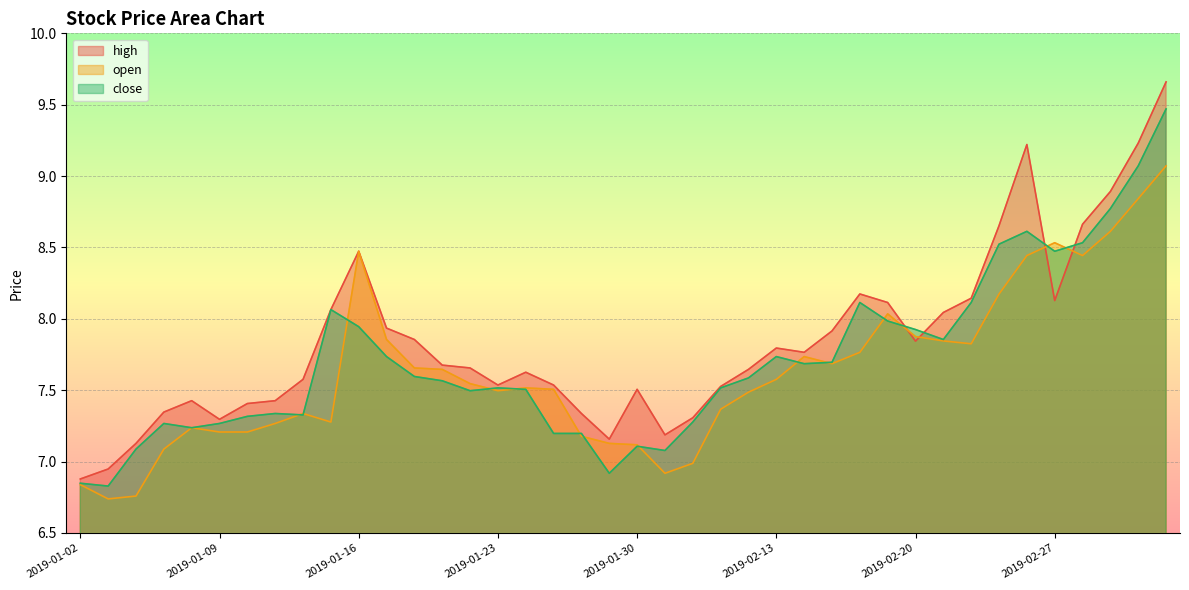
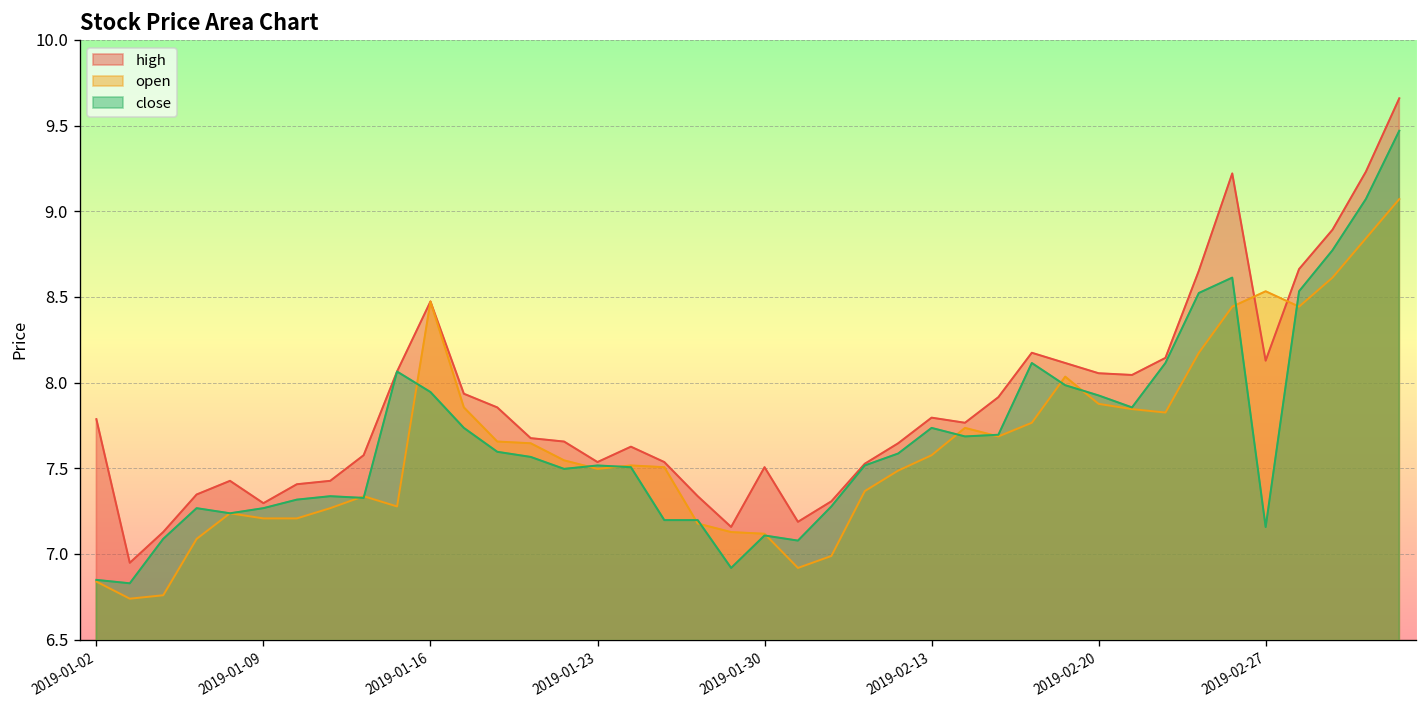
high, 2019-01-02: 6.88 -> 7.79
high, 2019-02-20: 7.84 -> 8.05
close, 2019-02-27: 8.47 -> 7.16
